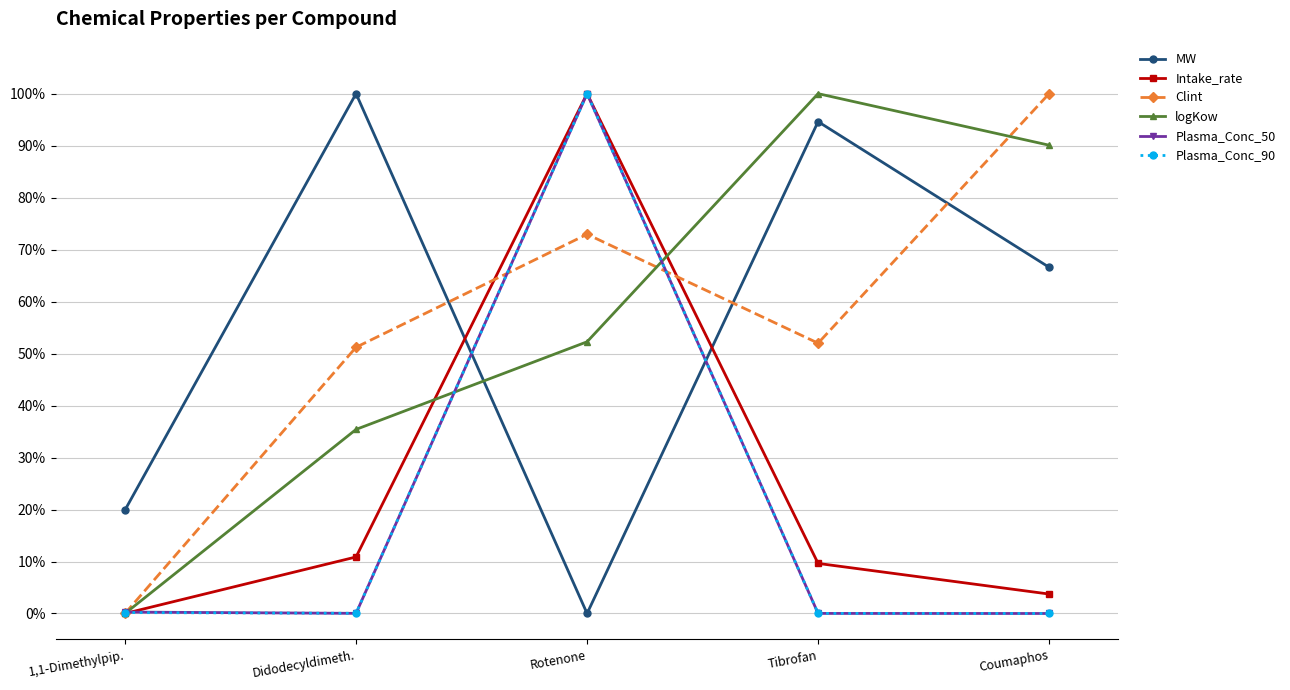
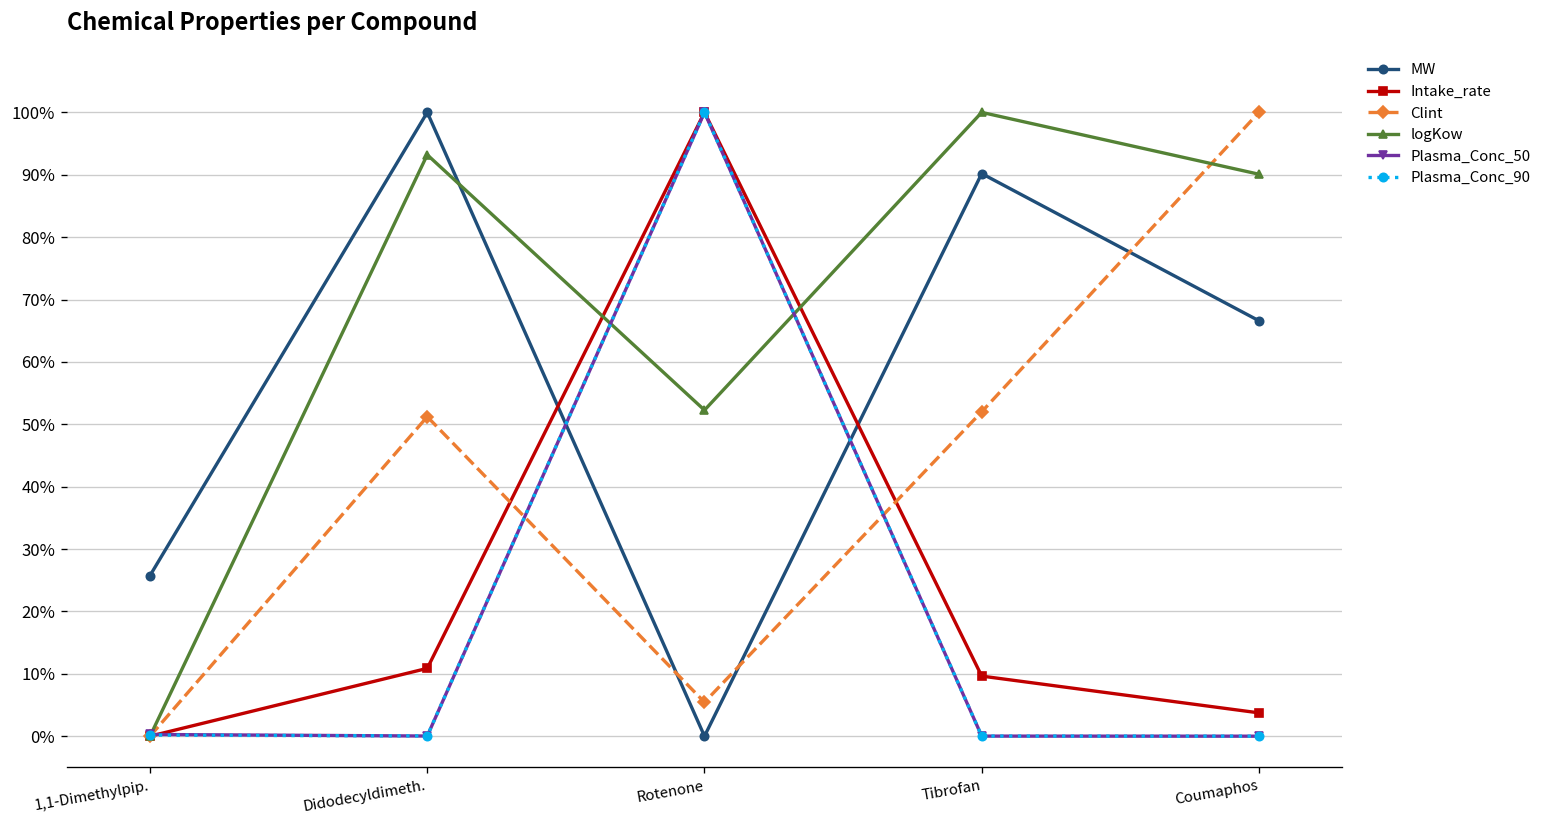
MW, 1,1-Dimethylpip.: 20% -> 26%
logKow, Didodecyldimeth.: 35% -> 93%
Clint, Rotenone: 73% -> 5%
MW, Tibrofan: 95% -> 90%
